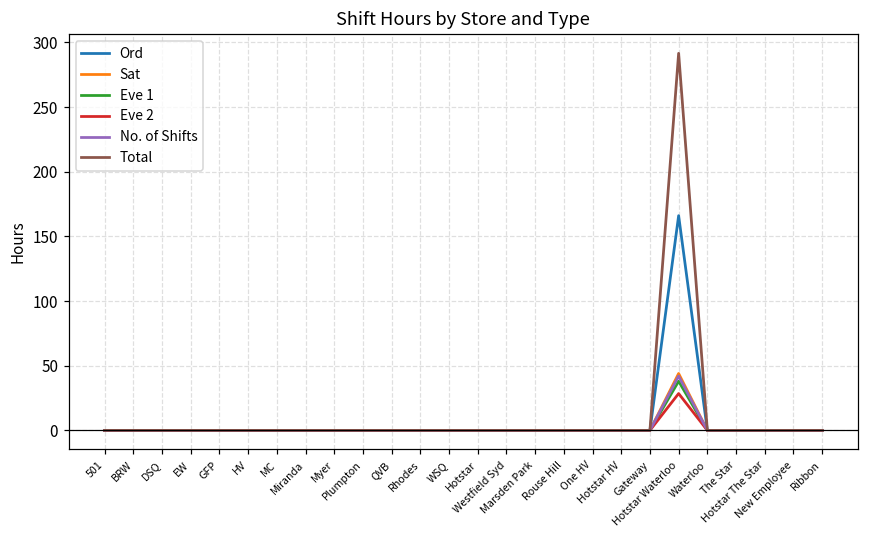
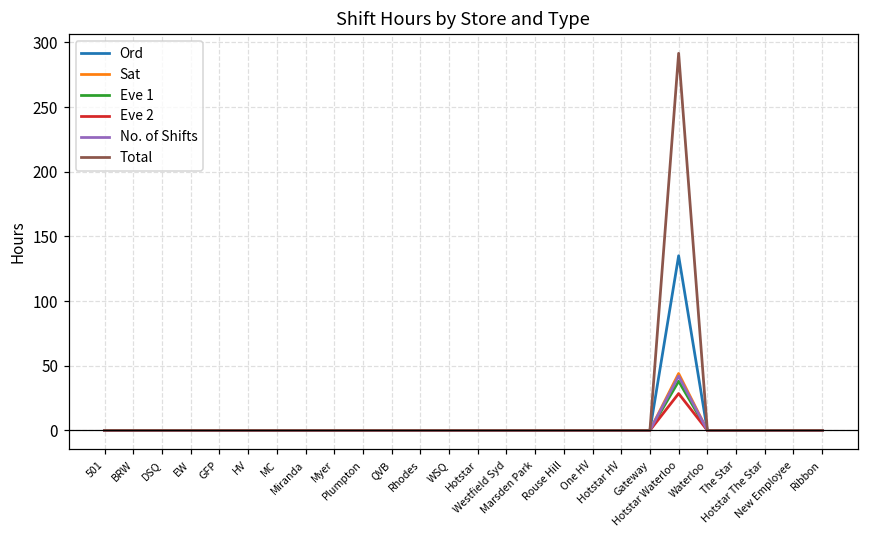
Ord, Hotstar Waterloo: 166 -> 135
